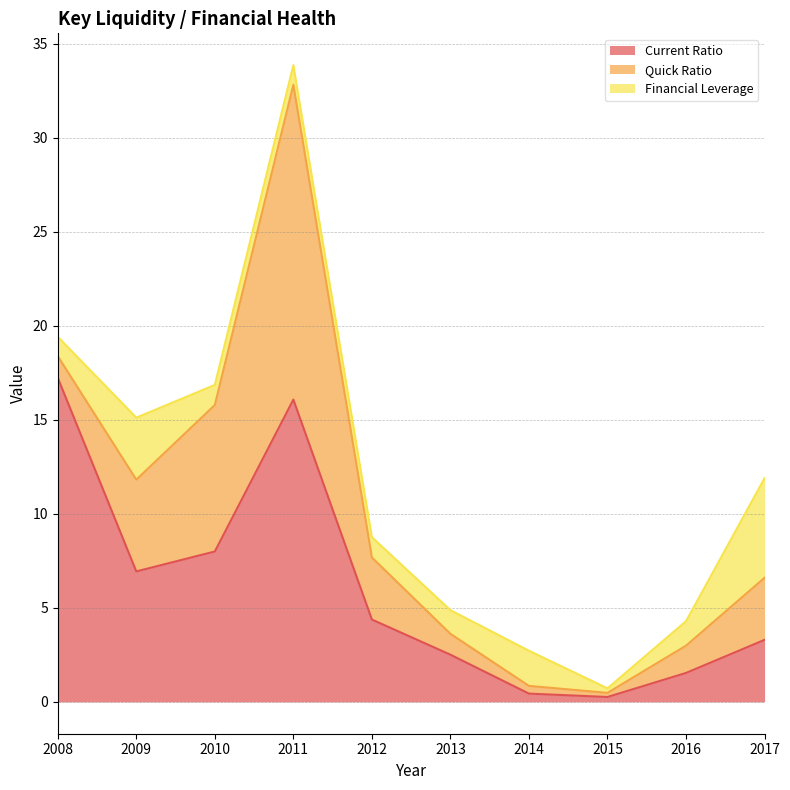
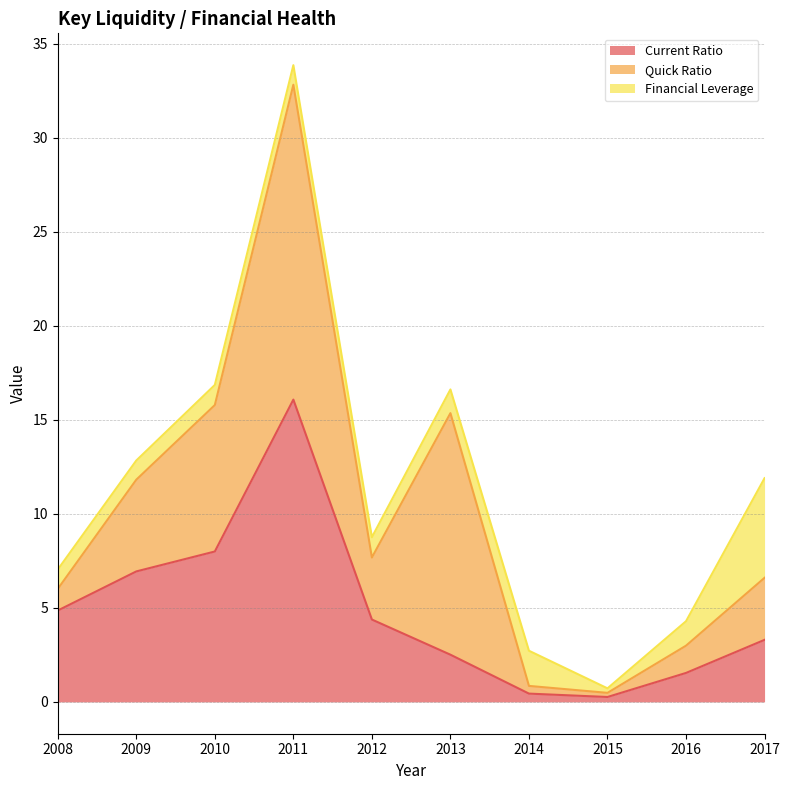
Current Ratio, 2008: 17.2 -> 4.9
Financial Leverage, 2009: 3.3 -> 1.0
Quick Ratio, 2013: 1.1 -> 12.9
